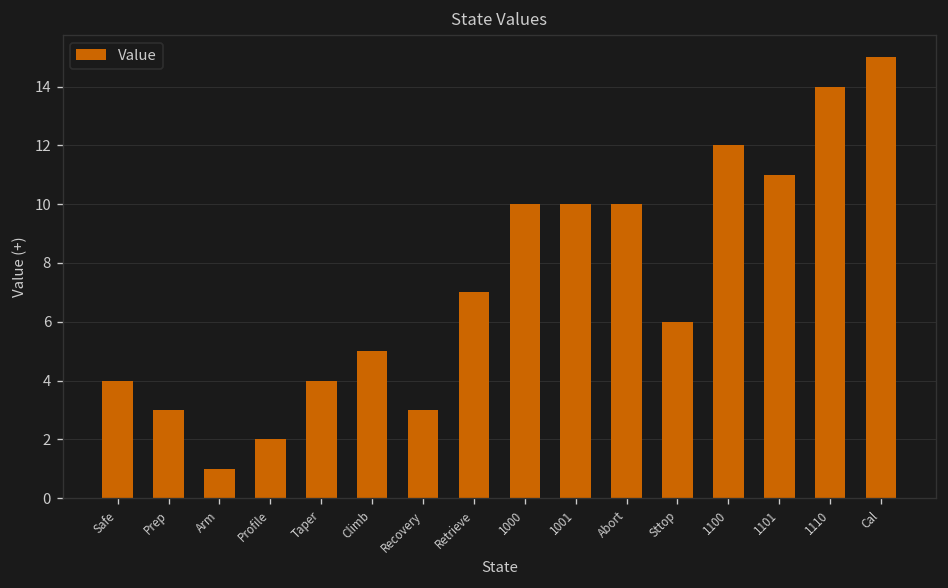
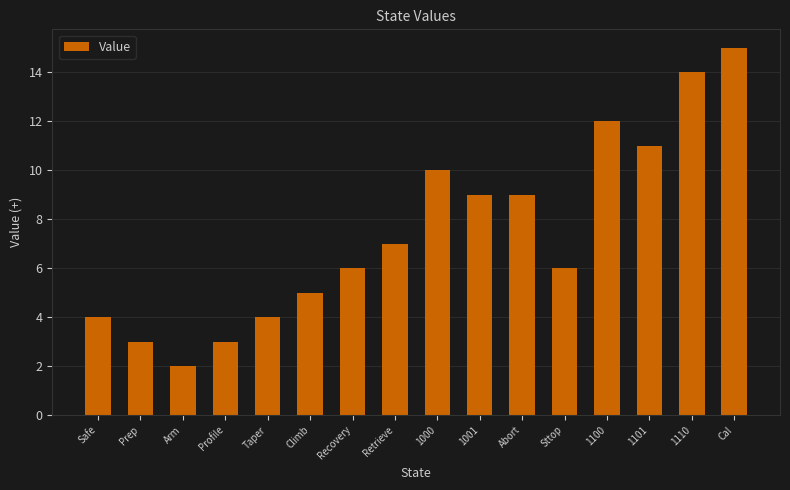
Arm: 1 -> 2
Profile: 2 -> 3
Recovery: 3 -> 6
1001: 10 -> 9
Abort: 10 -> 9
